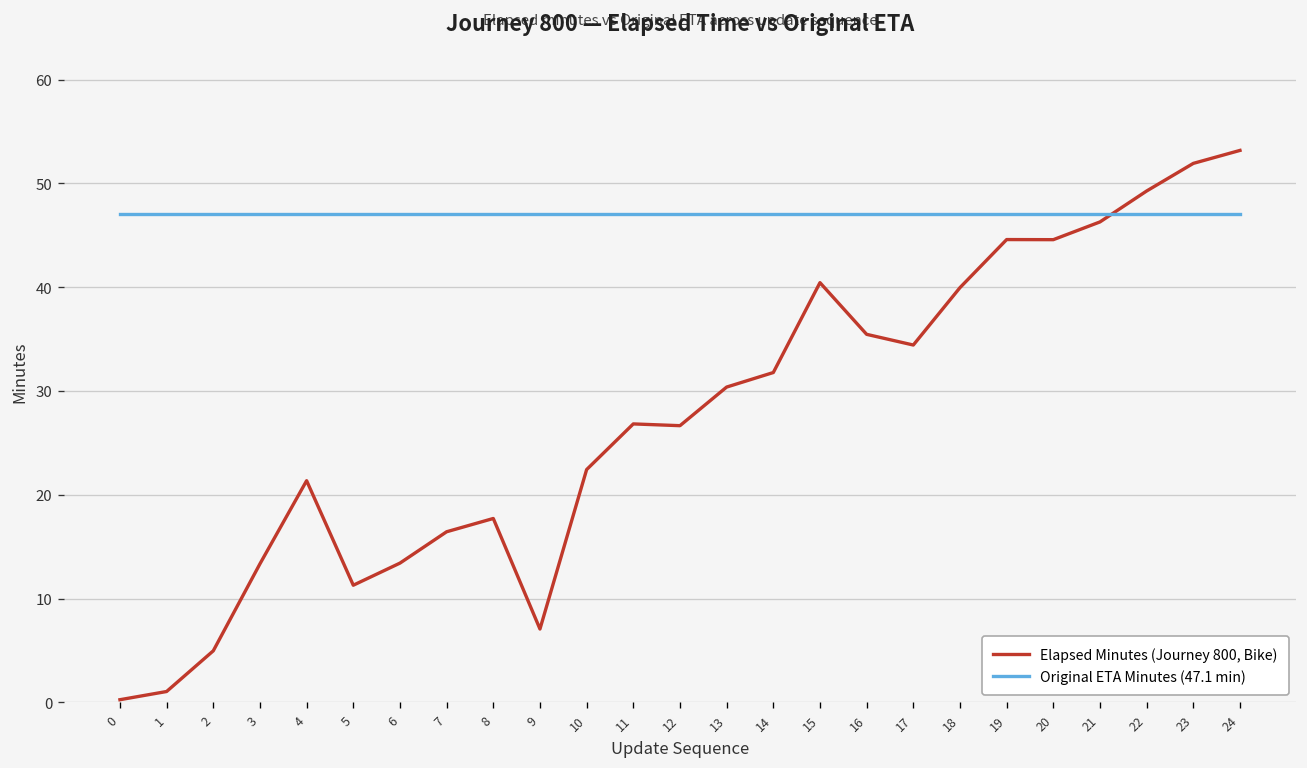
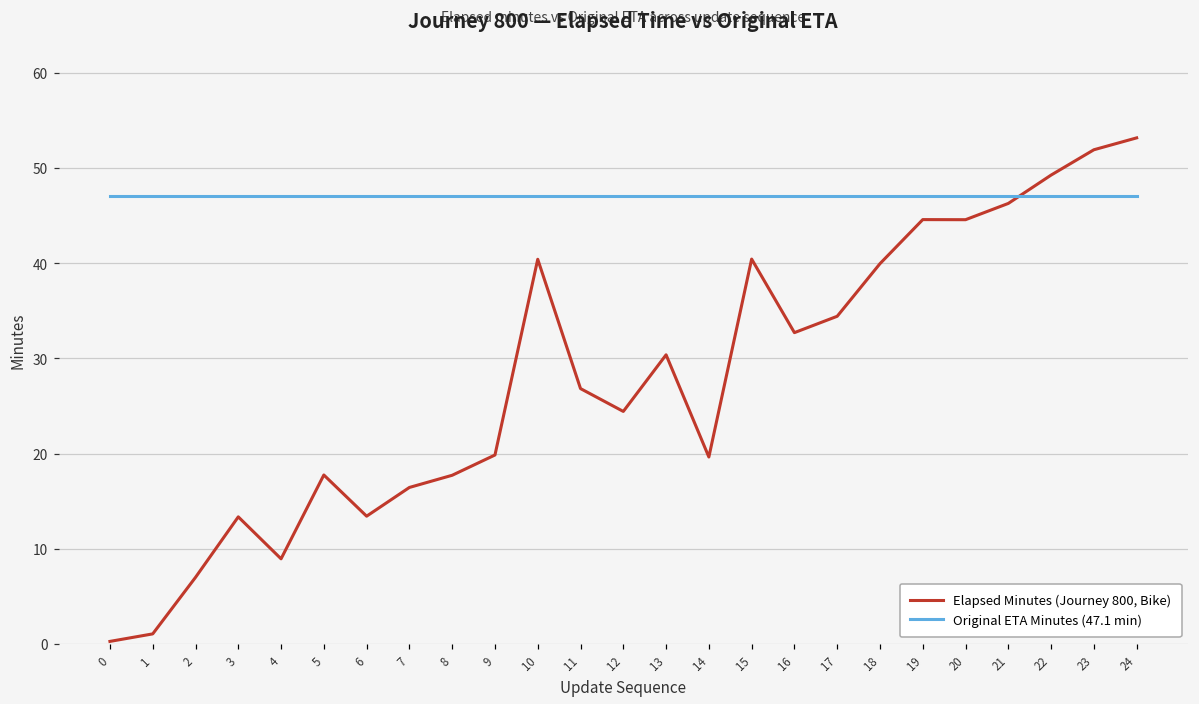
Elapsed Minutes (Journey 800, Bike), 2: 5 -> 7
Elapsed Minutes (Journey 800, Bike), 4: 21 -> 9
Elapsed Minutes (Journey 800, Bike), 5: 11 -> 18
Elapsed Minutes (Journey 800, Bike), 9: 7 -> 20
Elapsed Minutes (Journey 800, Bike), 10: 22 -> 40
Elapsed Minutes (Journey 800, Bike), 12: 27 -> 24
Elapsed Minutes (Journey 800, Bike), 14: 32 -> 20
Elapsed Minutes (Journey 800, Bike), 16: 35 -> 33
